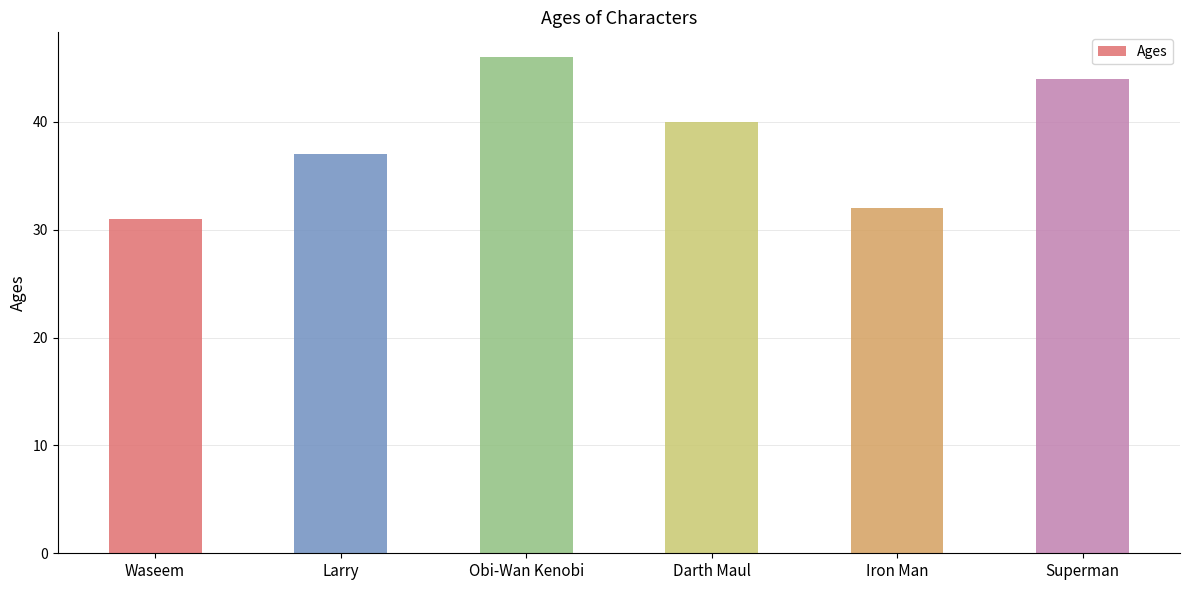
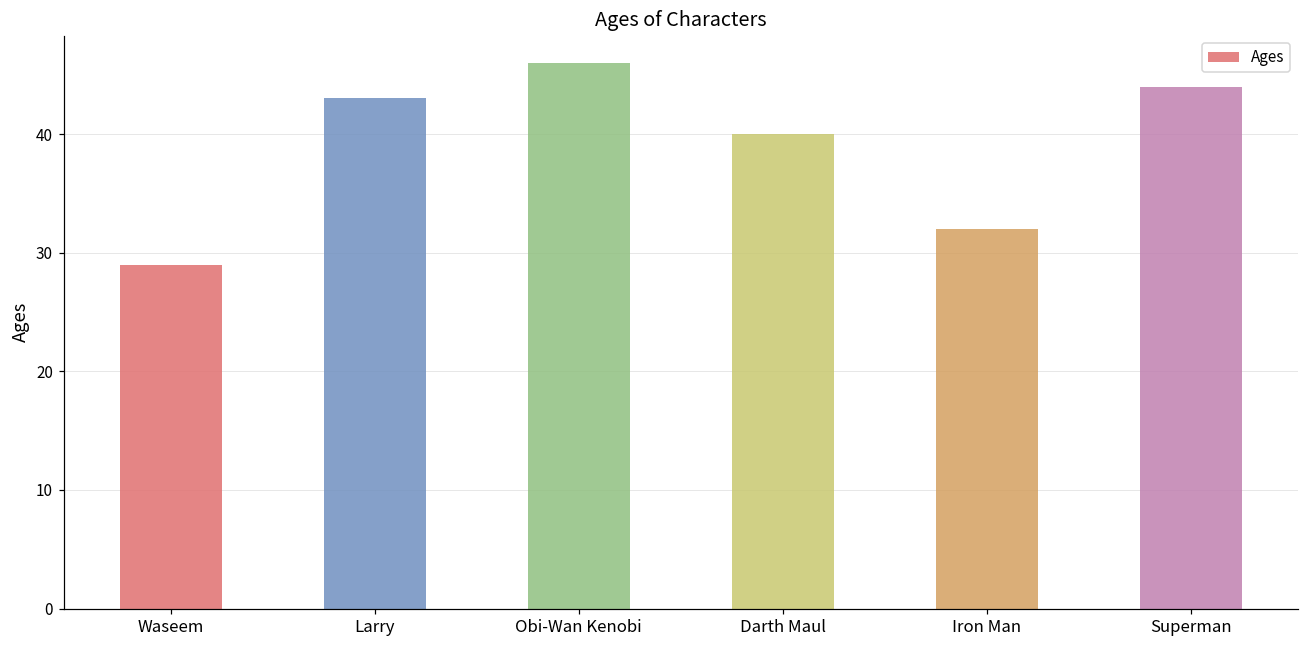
Waseem: 31 -> 29
Larry: 37 -> 43
